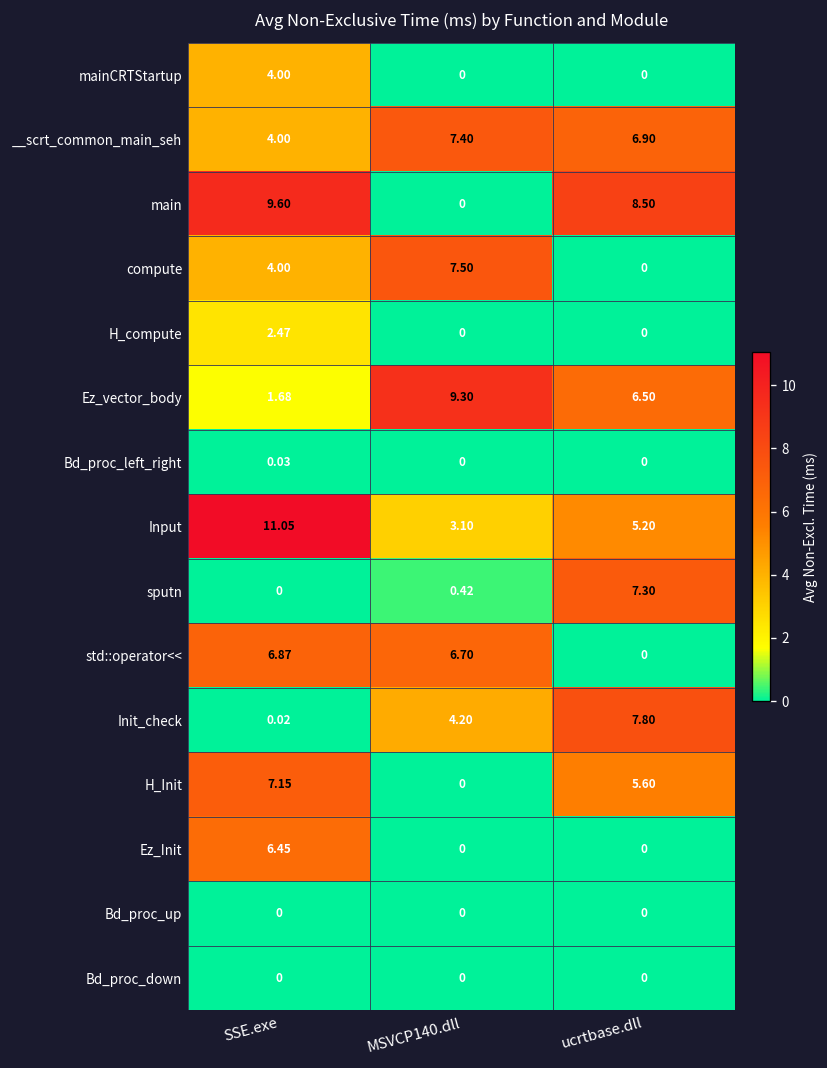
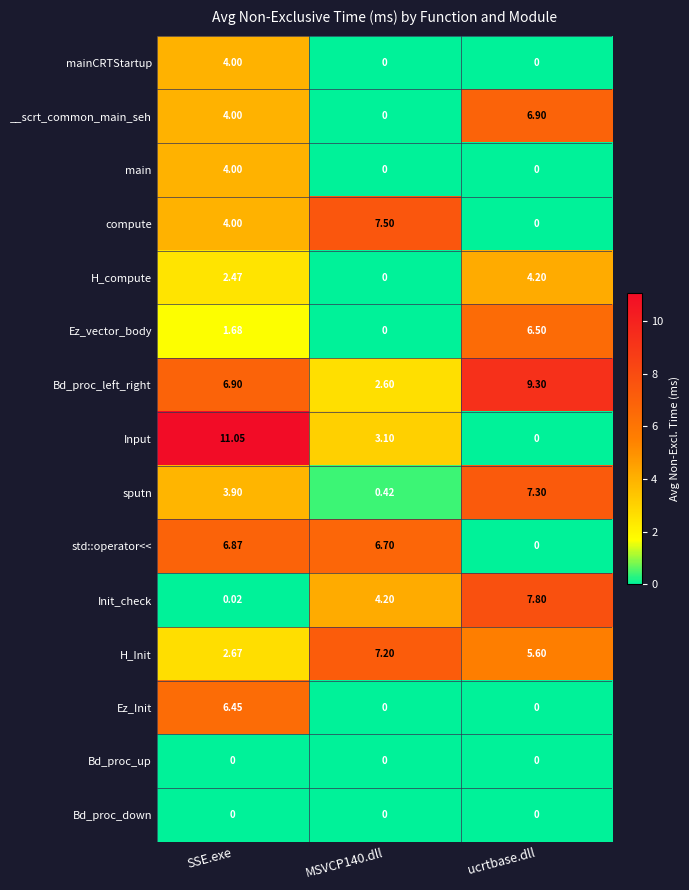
__scrt_common_main_seh, MSVCP140.dll: 7.40 -> 0
main, SSE.exe: 9.60 -> 4.00
main, ucrtbase.dll: 8.50 -> 0
H_compute, ucrtbase.dll: 0 -> 4.20
Ez_vector_body, MSVCP140.dll: 9.30 -> 0
Bd_proc_left_right, SSE.exe: 0.03 -> 6.90
Bd_proc_left_right, MSVCP140.dll: 0 -> 2.60
Bd_proc_left_right, ucrtbase.dll: 0 -> 9.30
Input, ucrtbase.dll: 5.20 -> 0
sputn, SSE.exe: 0 -> 3.90
H_Init, SSE.exe: 7.15 -> 2.67
H_Init, MSVCP140.dll: 0 -> 7.20
